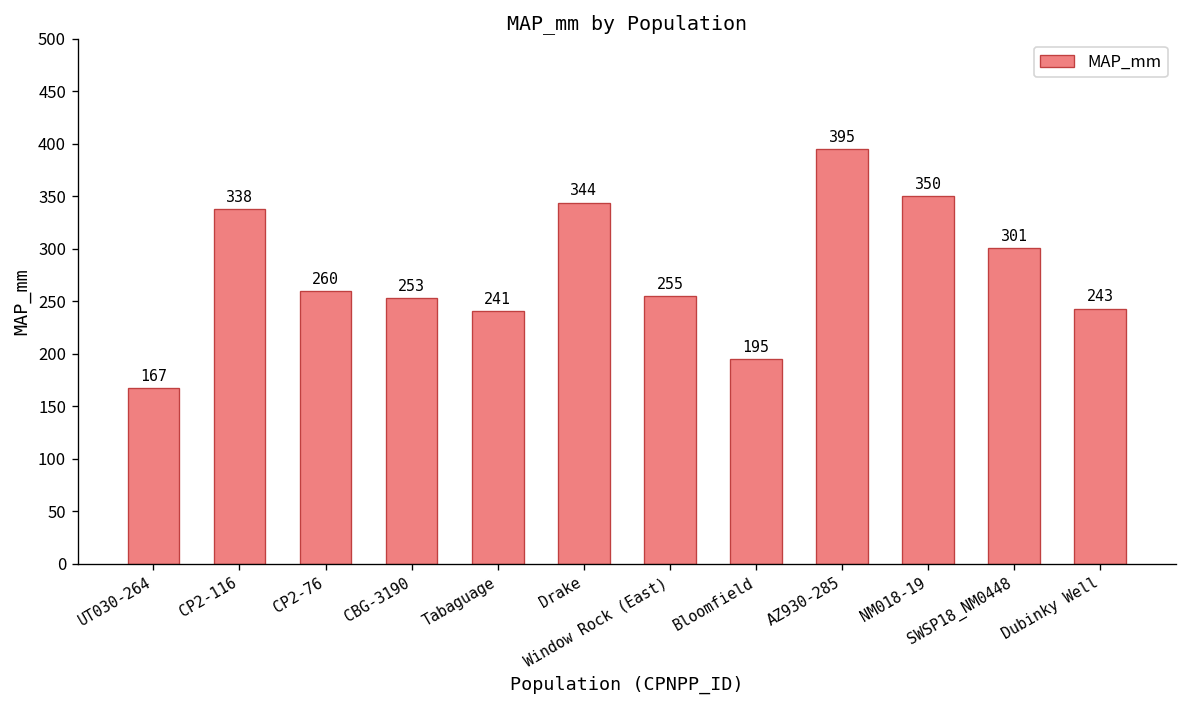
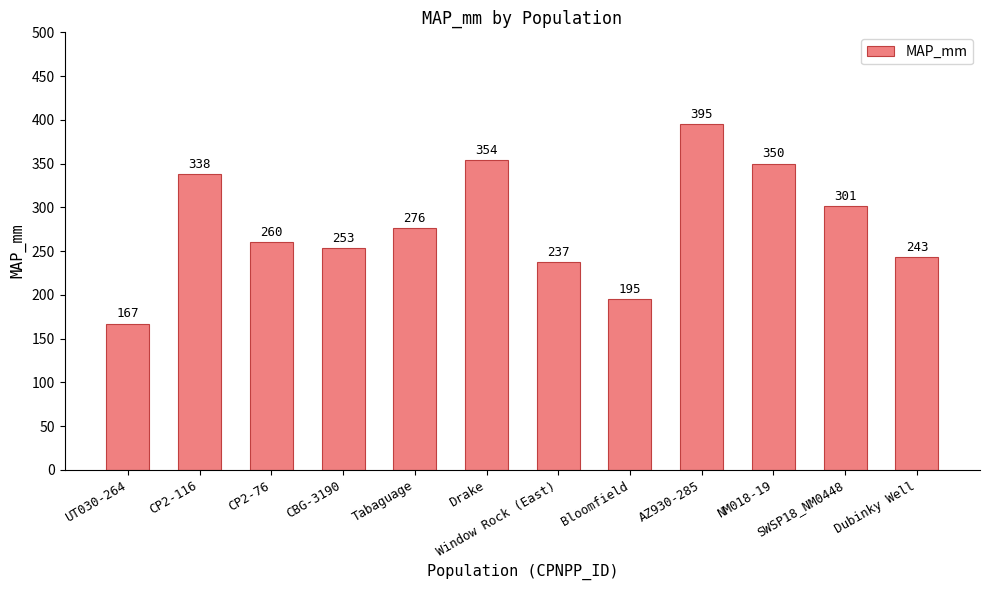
Tabaguage: 241 -> 276
Drake: 344 -> 354
Window Rock (East): 255 -> 237
